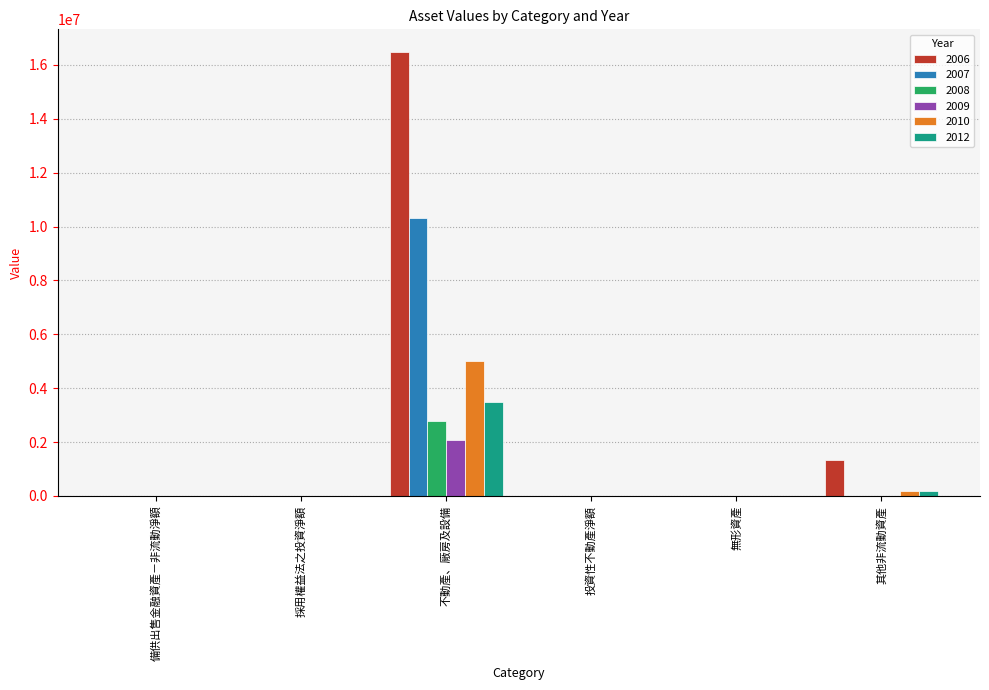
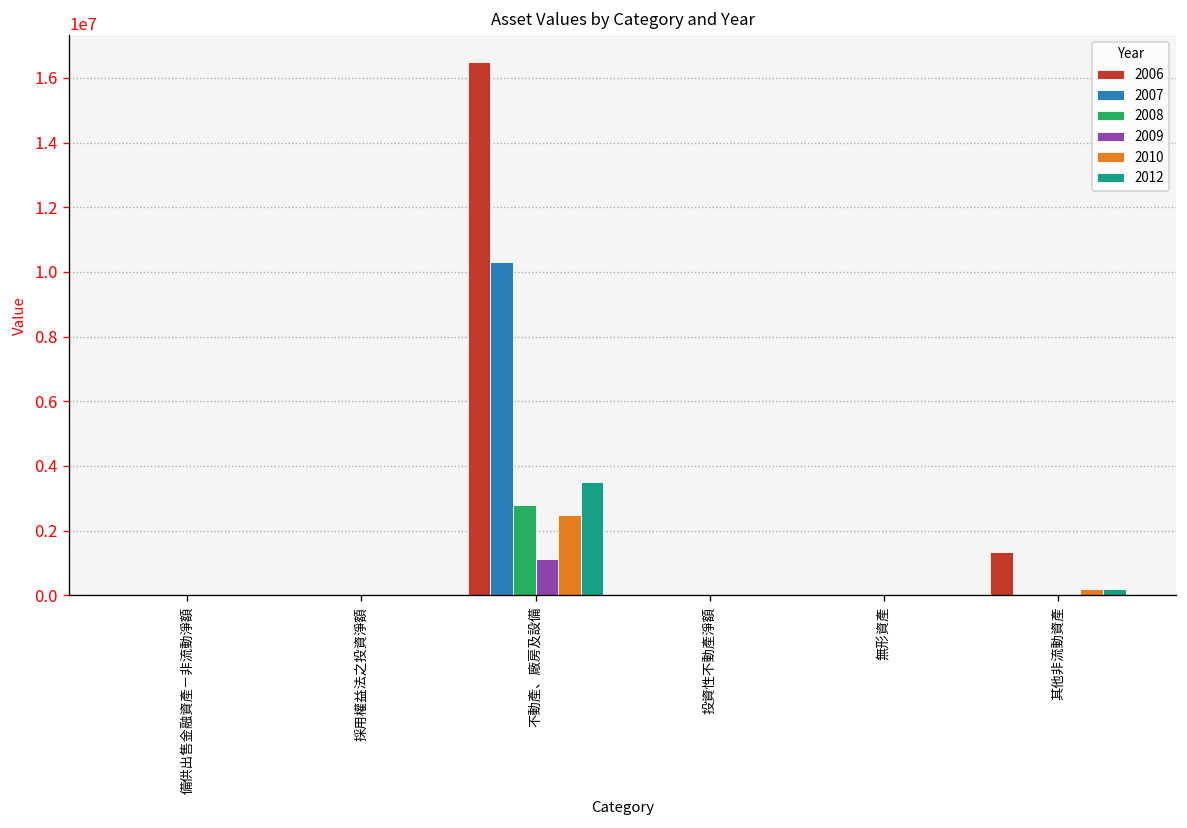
2009, 不動產、廠房及設備: 2100000 -> 1100000
2010, 不動產、廠房及設備: 5000000 -> 2500000
